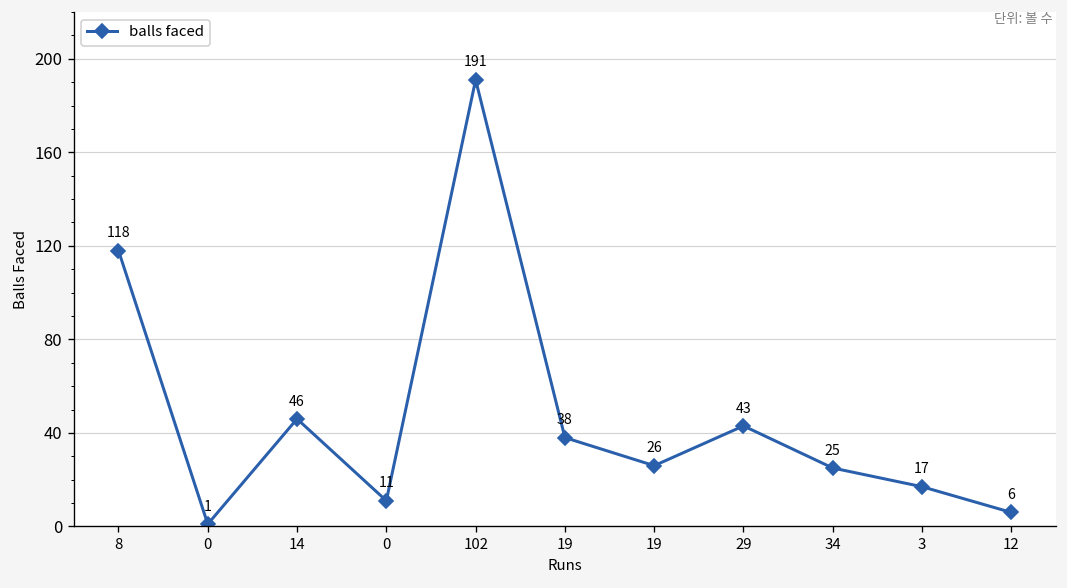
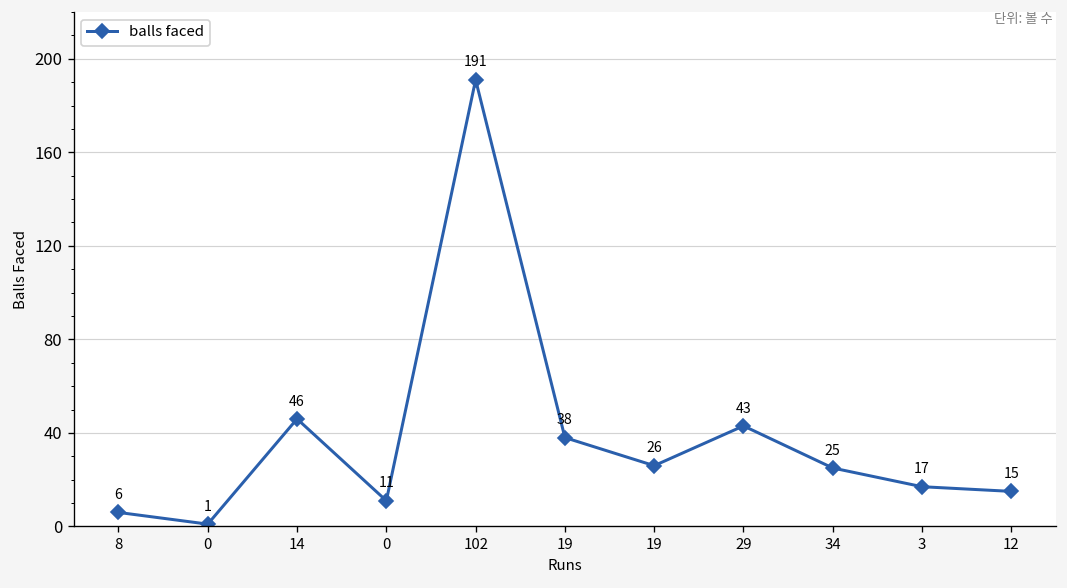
8: 118 -> 6
12: 6 -> 15
